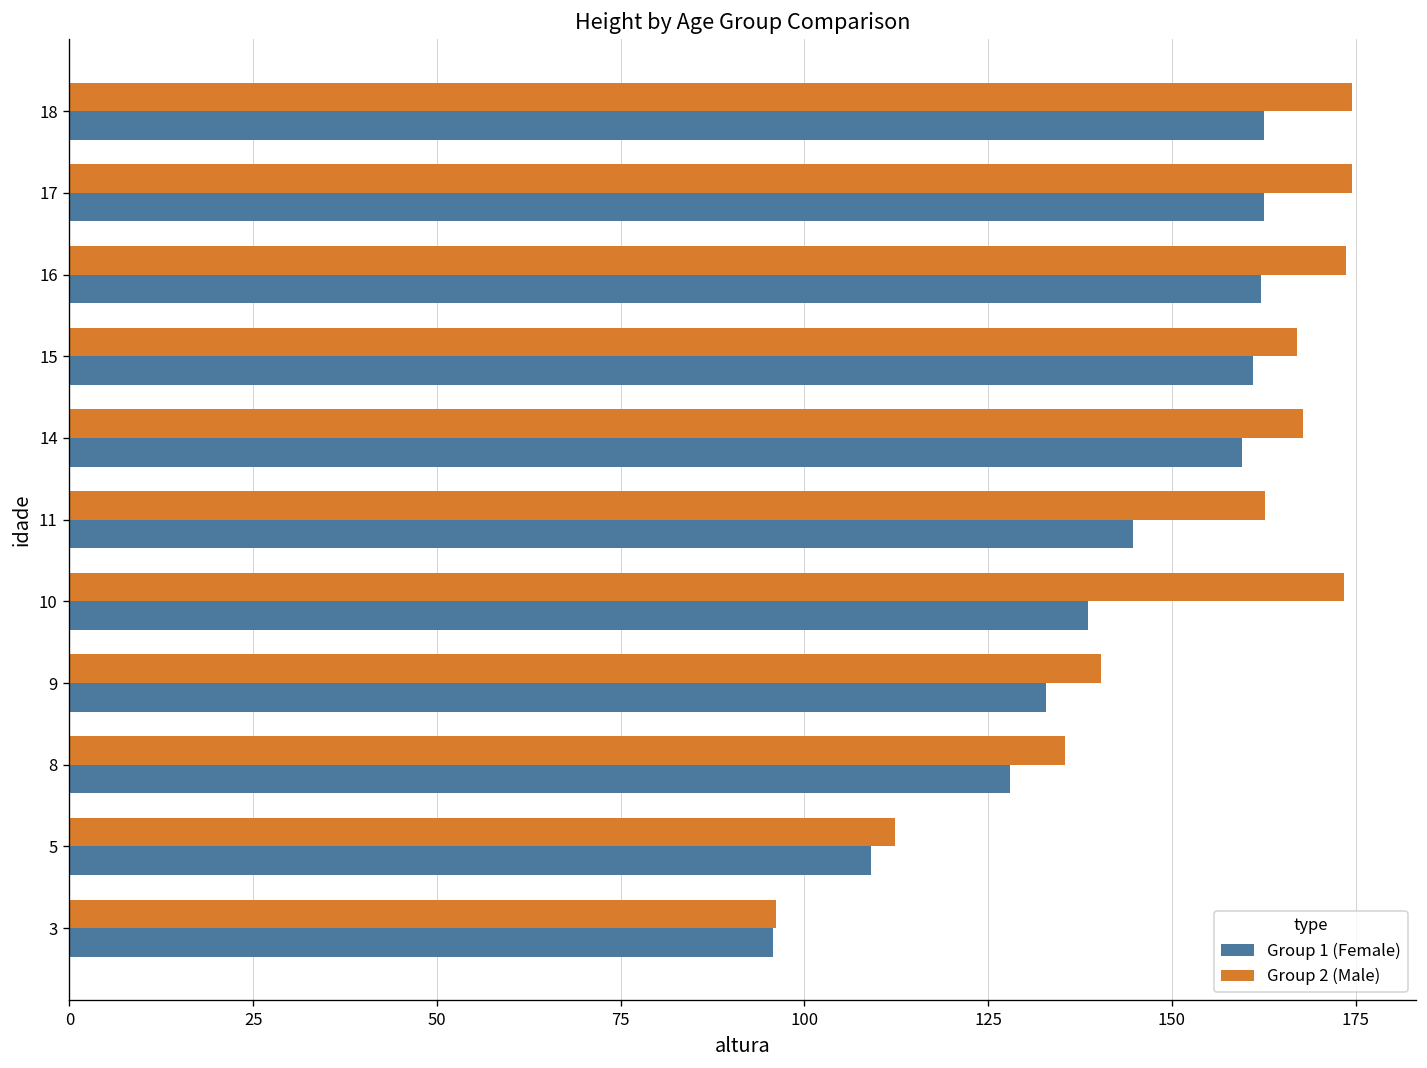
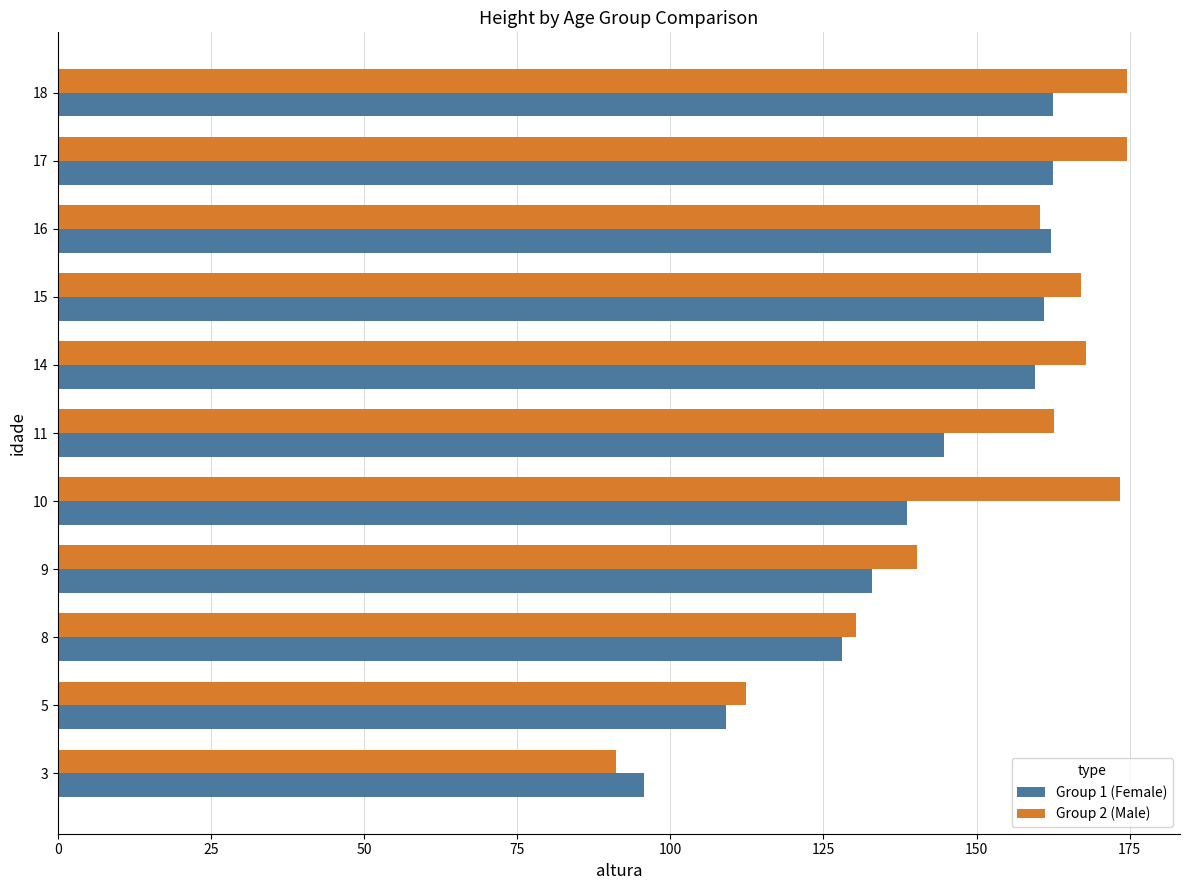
Group 2 (Male), 16: 174 -> 160
Group 2 (Male), 8: 136 -> 130
Group 2 (Male), 3: 96 -> 91
